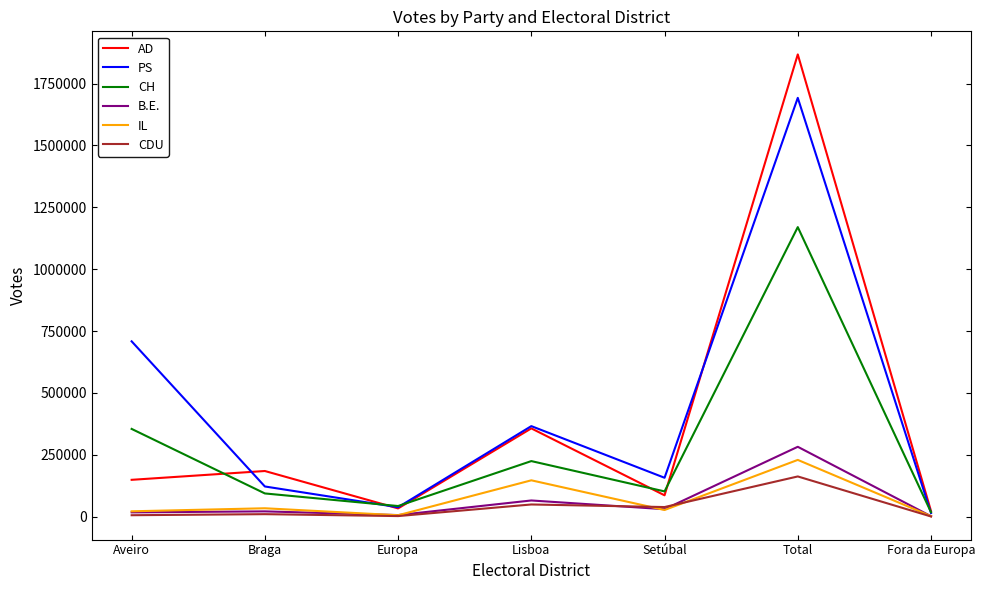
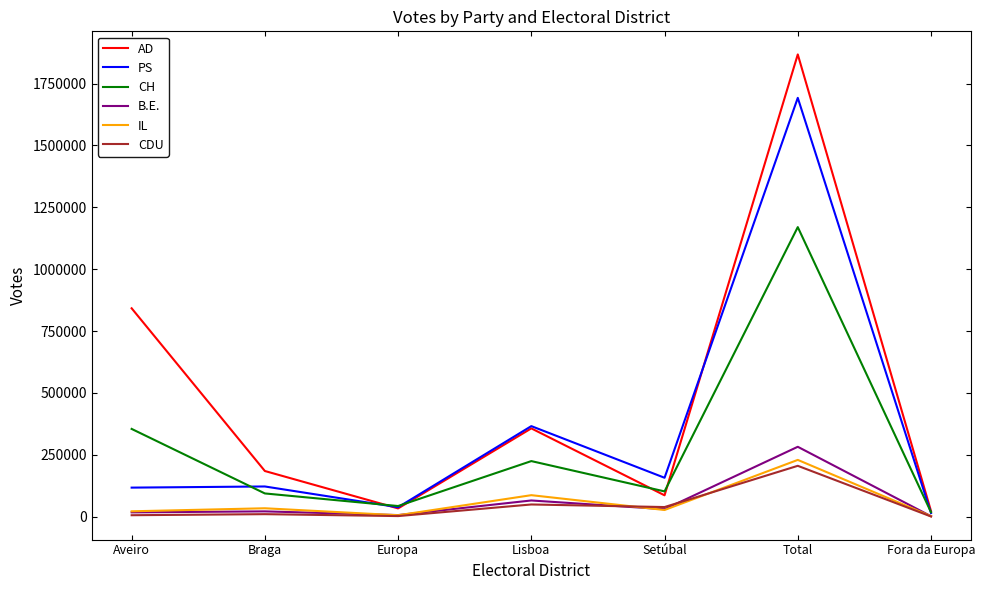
AD, Aveiro: 150000 -> 840000
PS, Aveiro: 710000 -> 120000
IL, Lisboa: 150000 -> 90000
CDU, Total: 160000 -> 210000
